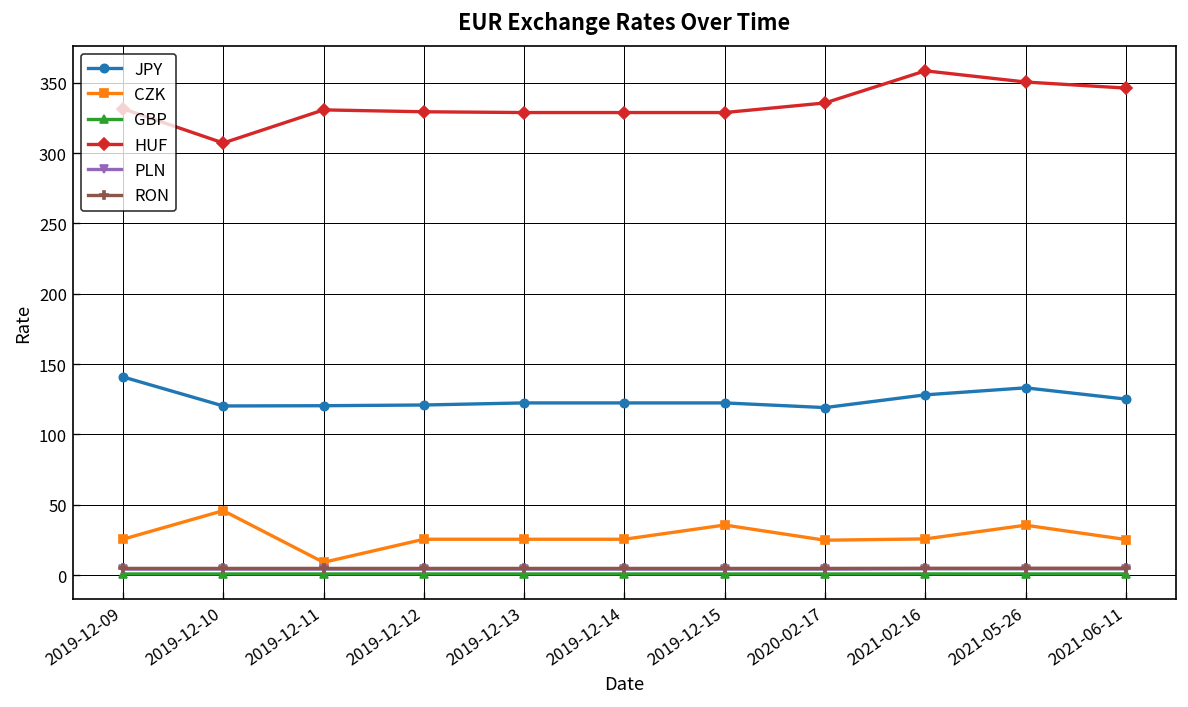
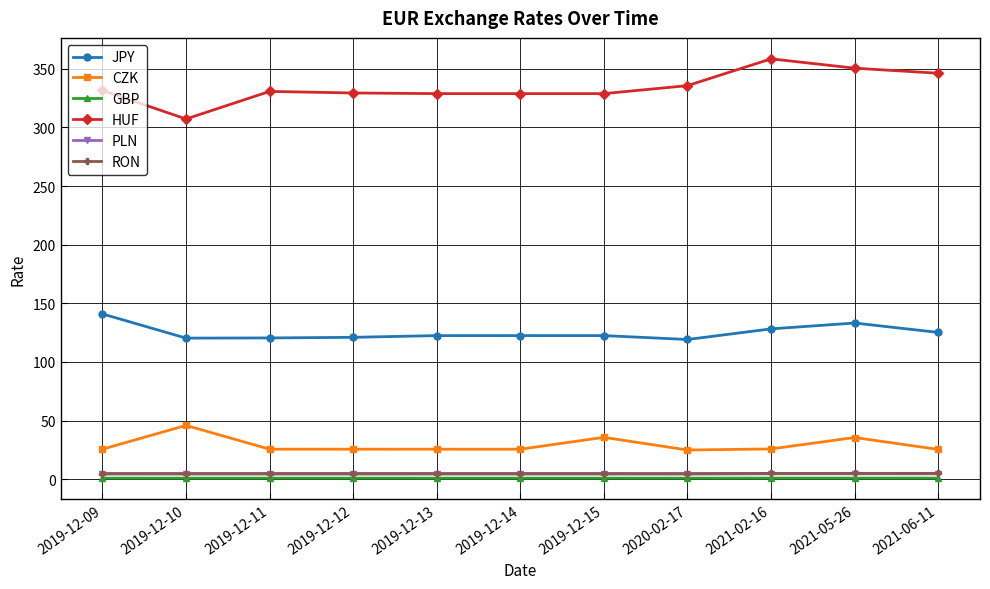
CZK, 2019-12-11: 9 -> 26
